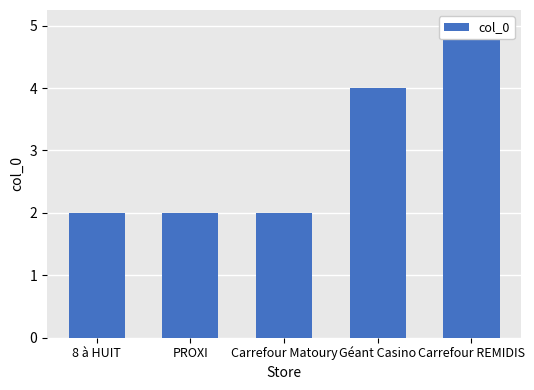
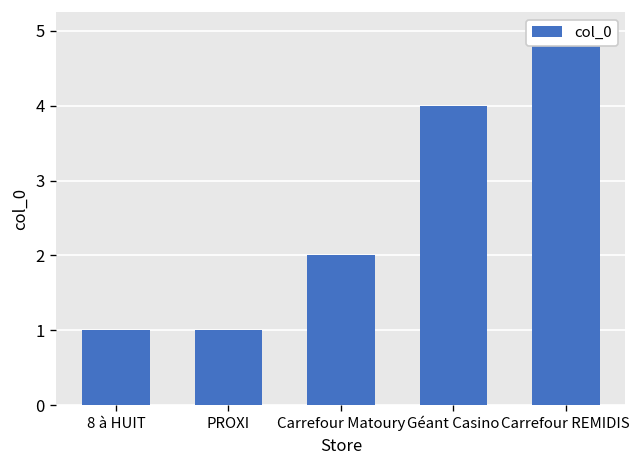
8 à HUIT: 2 -> 1
PROXI: 2 -> 1
